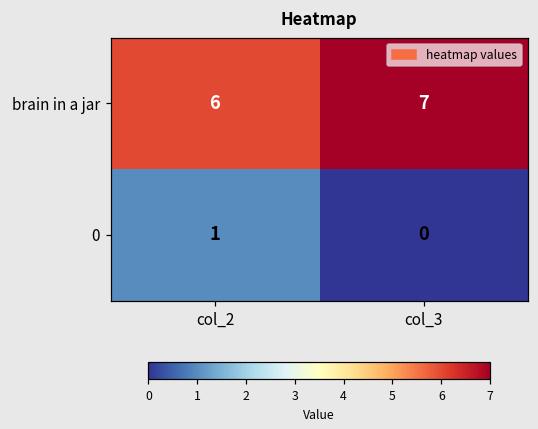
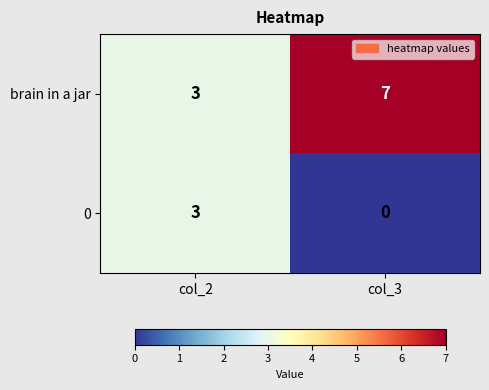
brain in a jar, col_2: 6 -> 3
0, col_2: 1 -> 3
